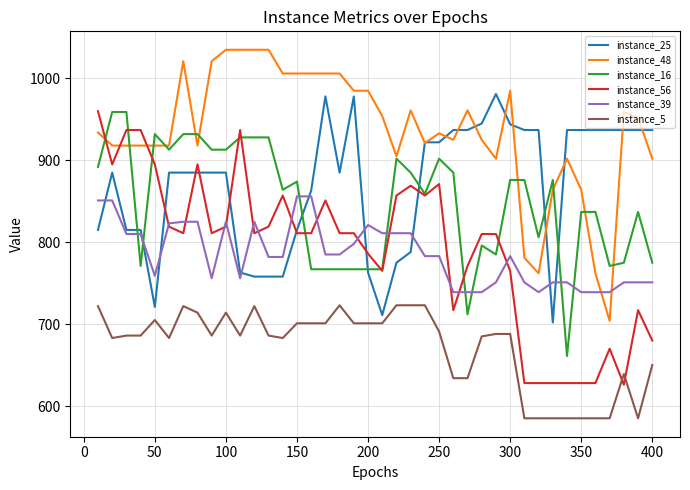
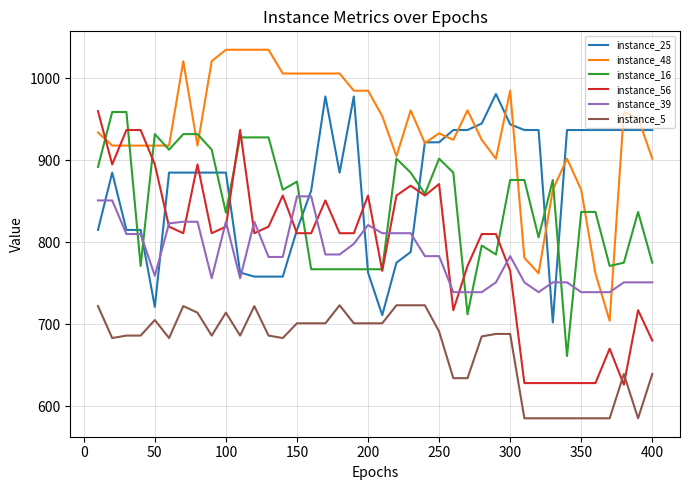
instance_16, 100: 910 -> 840
instance_56, 200: 790 -> 860
instance_5, 400: 650 -> 640
